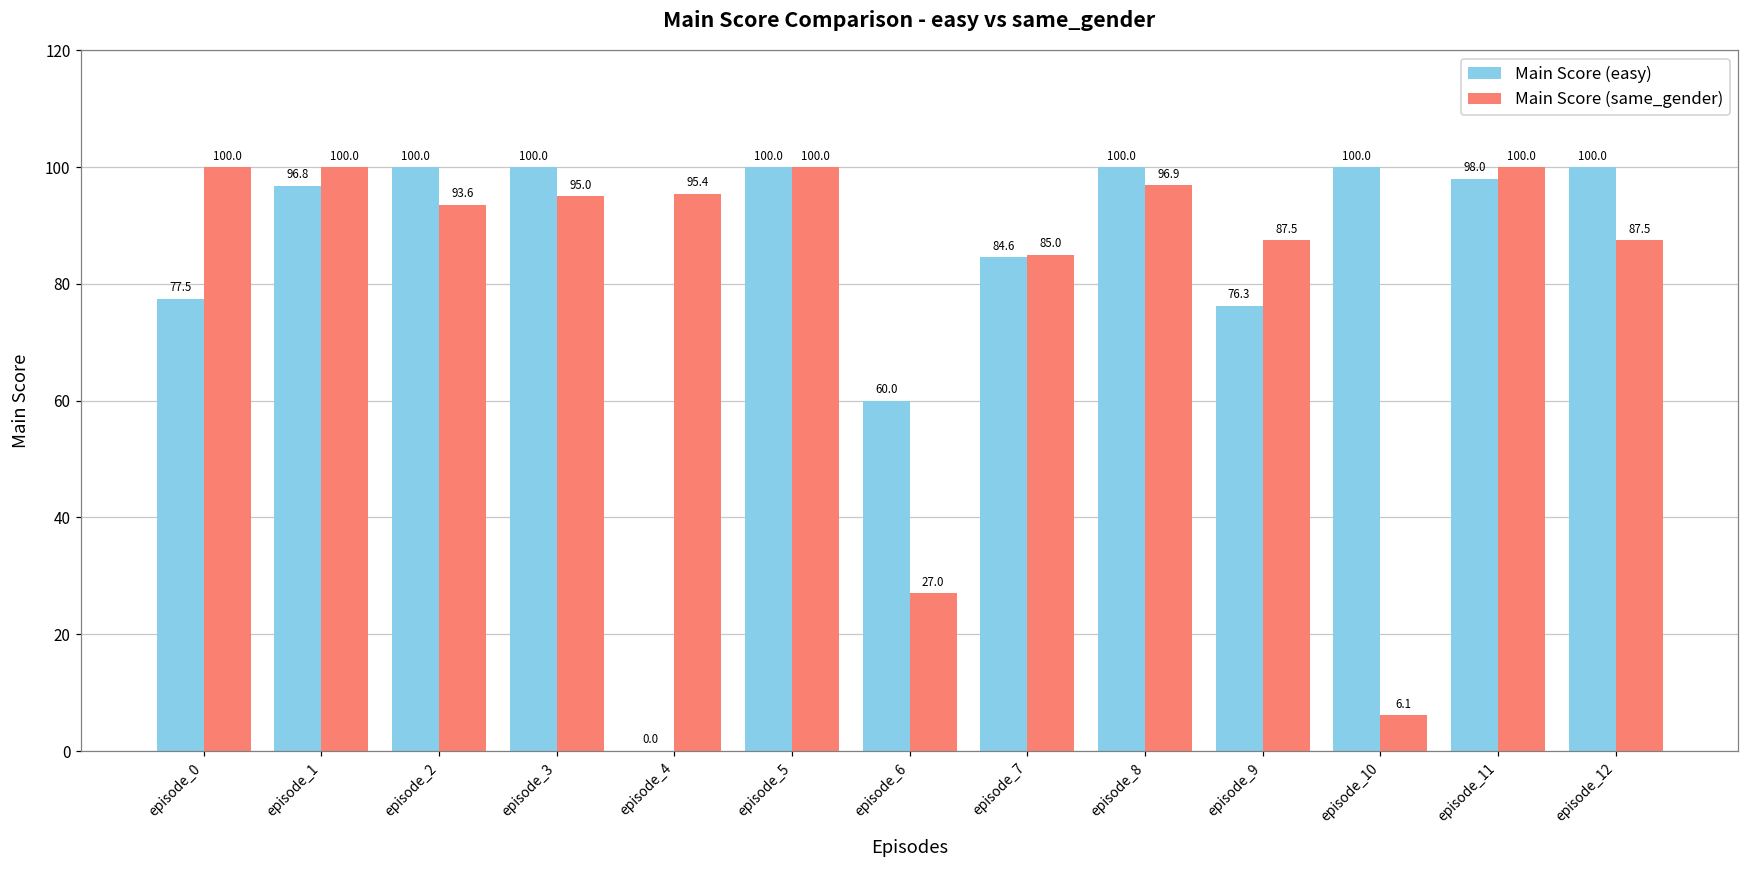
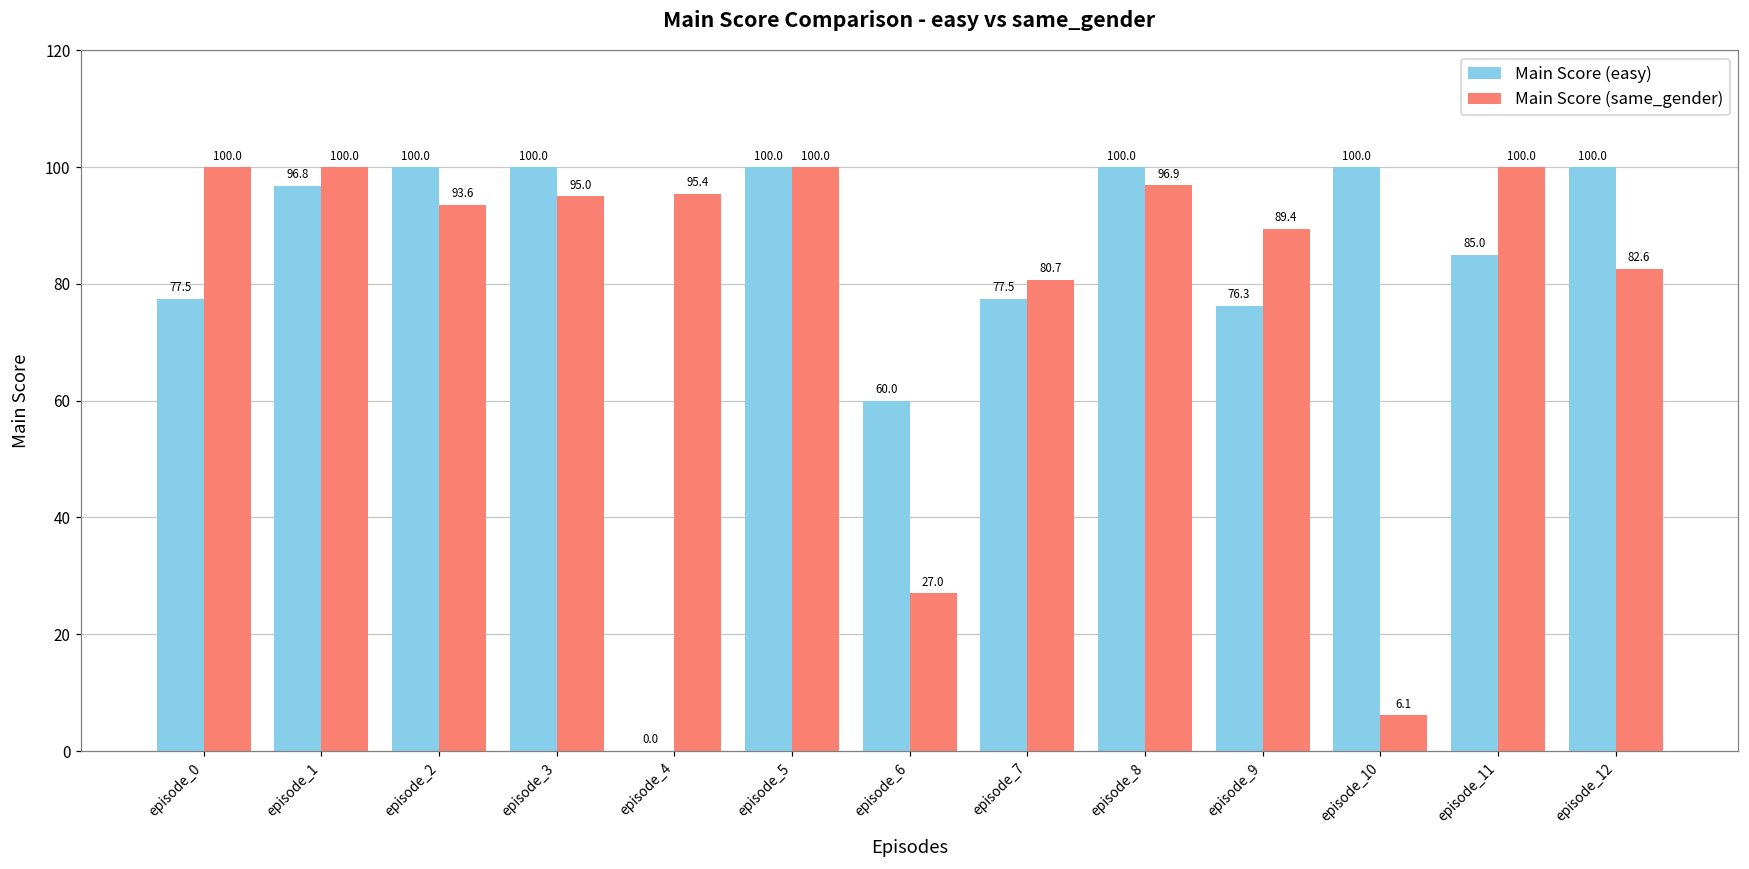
Main Score (easy), episode_7: 84.6 -> 77.5
Main Score (same_gender), episode_7: 85.0 -> 80.7
Main Score (same_gender), episode_9: 87.5 -> 89.4
Main Score (easy), episode_11: 98.0 -> 85.0
Main Score (same_gender), episode_12: 87.5 -> 82.6
